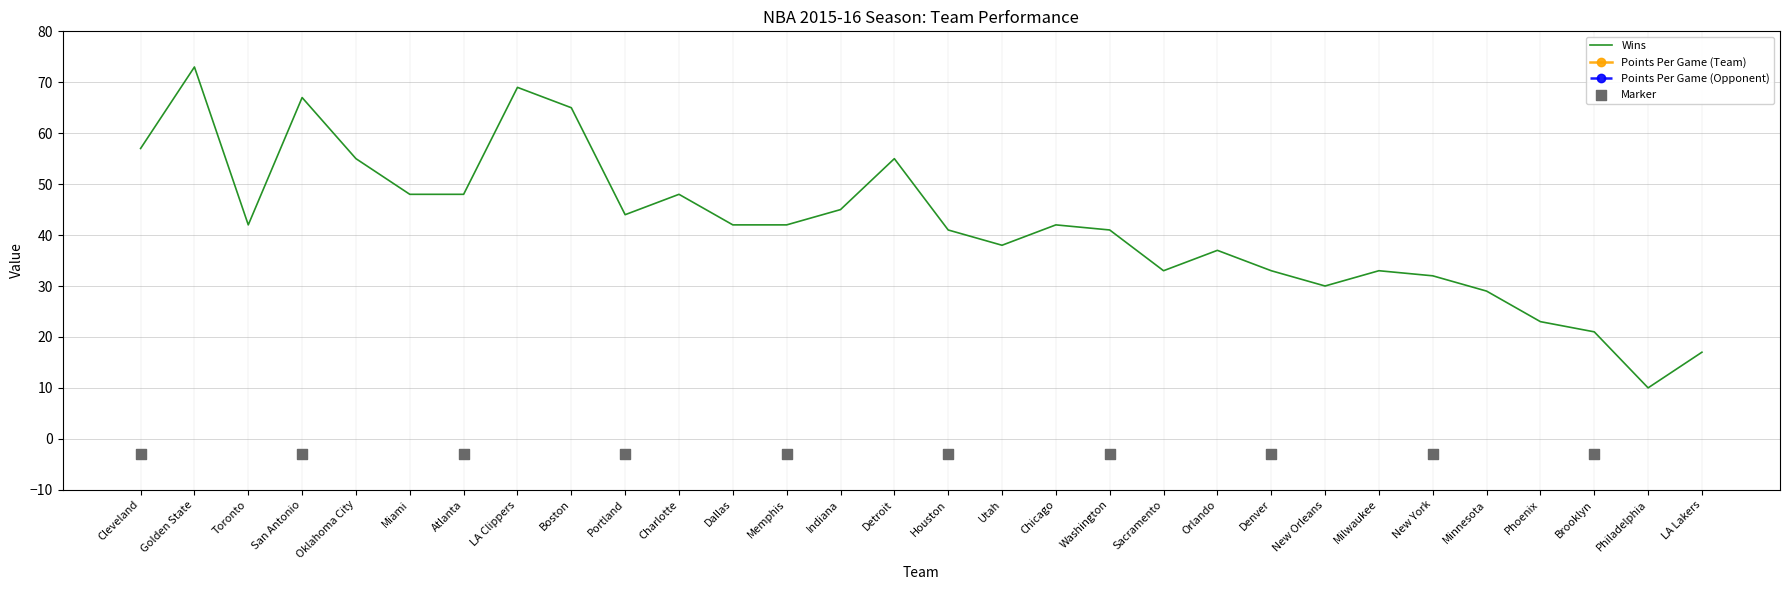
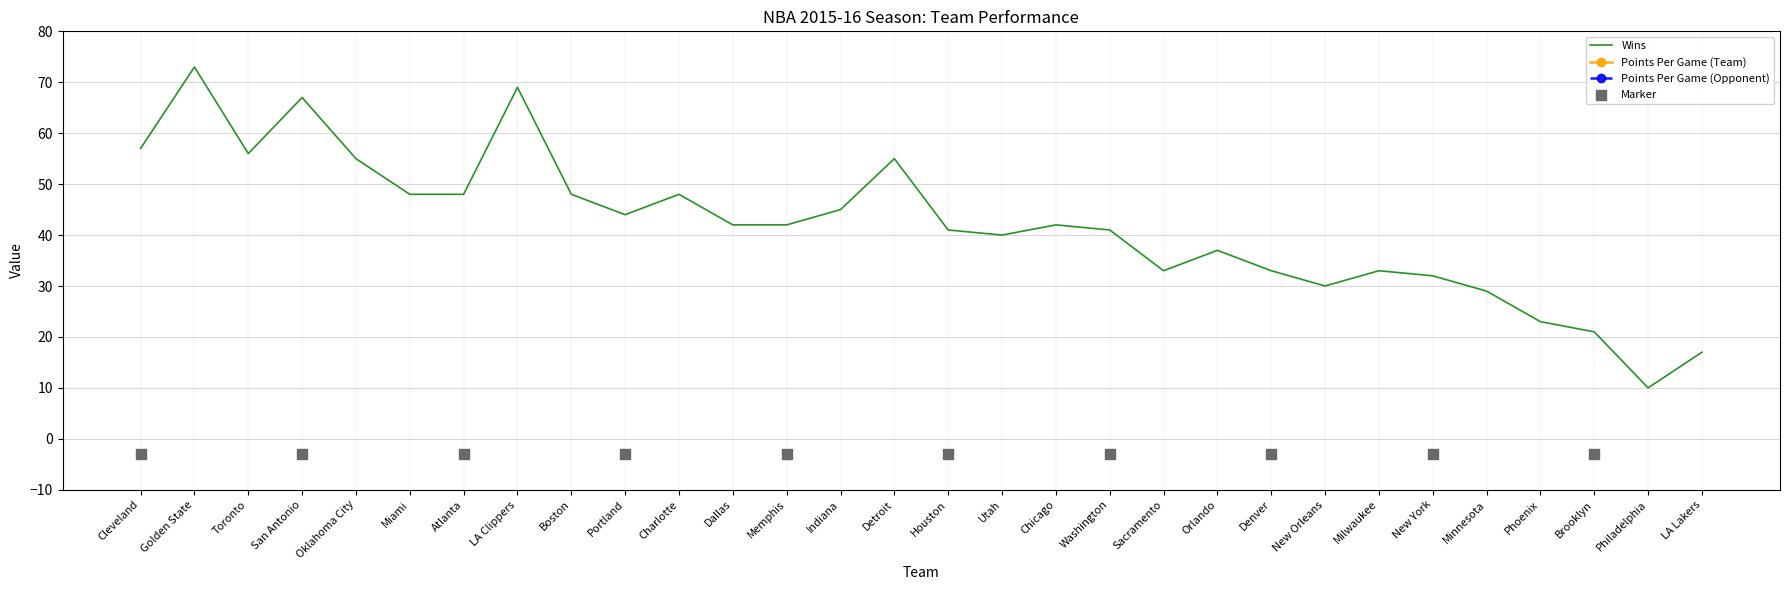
Wins, Toronto: 42 -> 56
Wins, Boston: 65 -> 48
Wins, Utah: 38 -> 40
